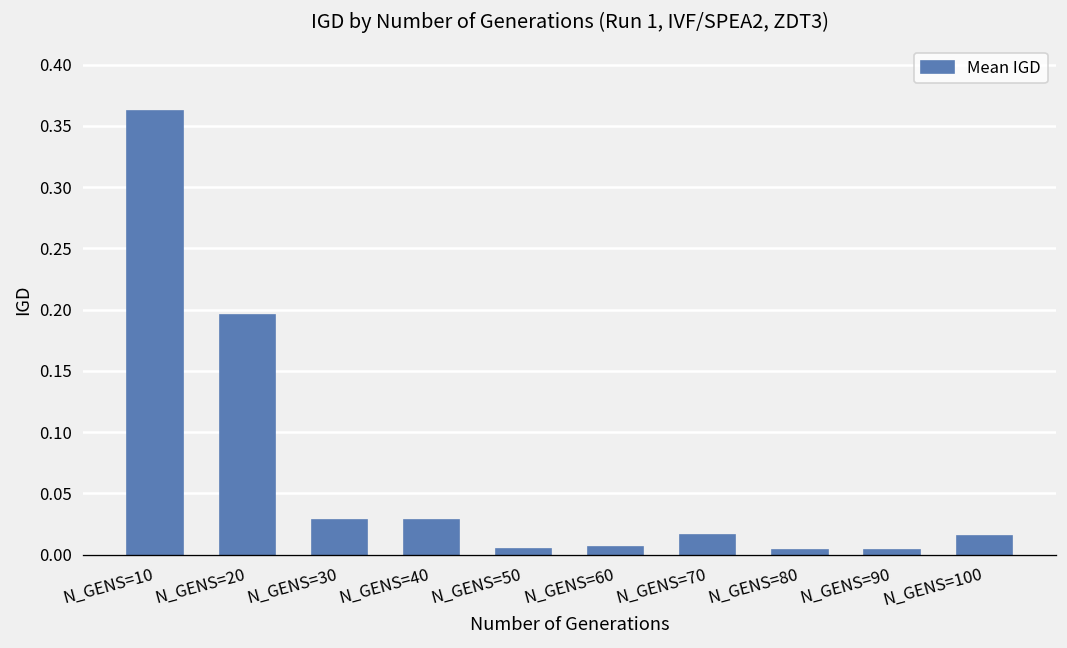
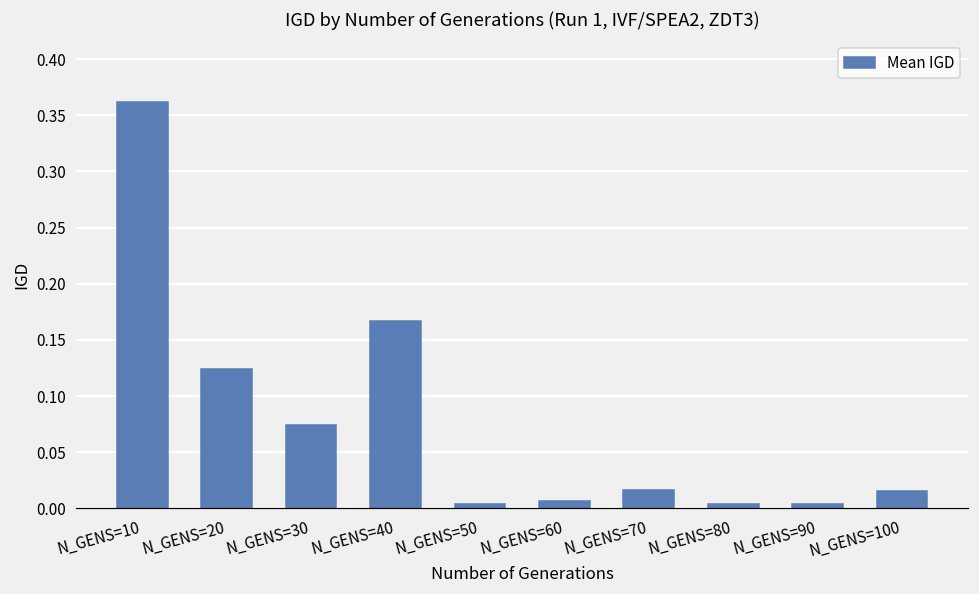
N_GENS=20: 0.196 -> 0.124
N_GENS=30: 0.028 -> 0.074
N_GENS=40: 0.028 -> 0.167
